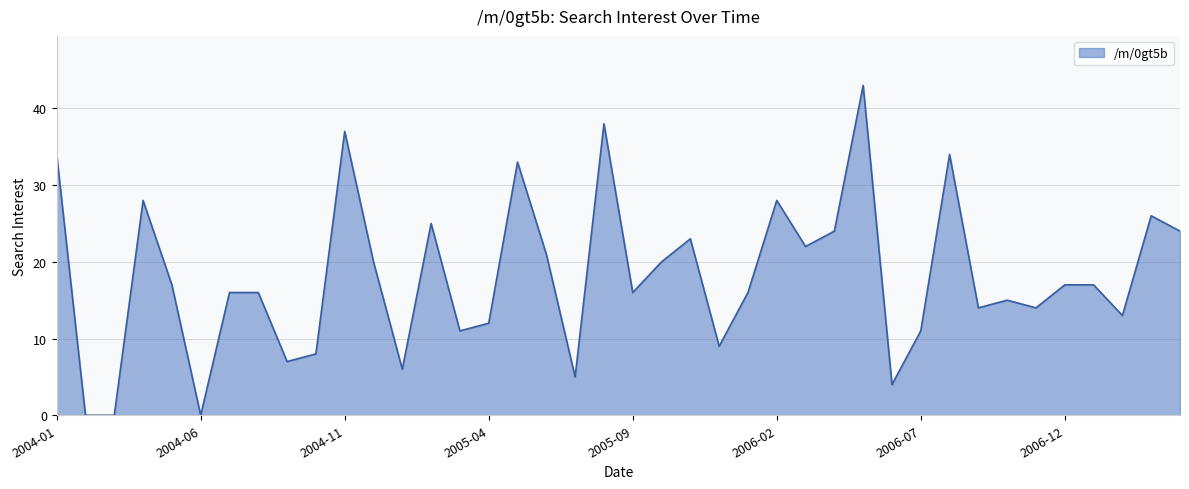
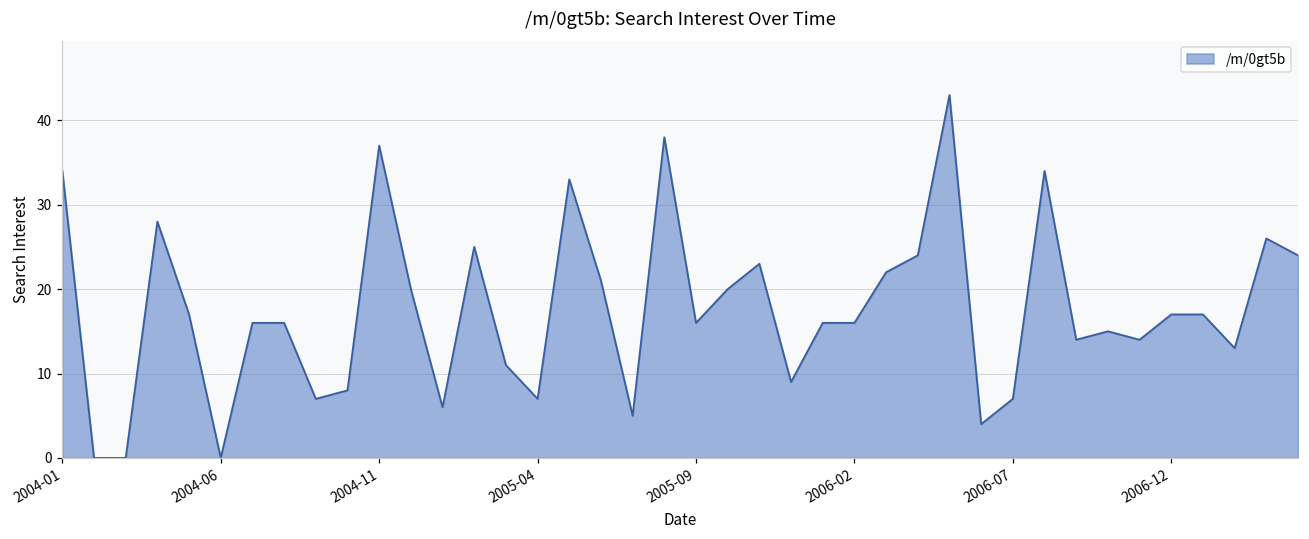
2005-04: 12 -> 7
2006-02: 28 -> 16
2006-07: 11 -> 7
